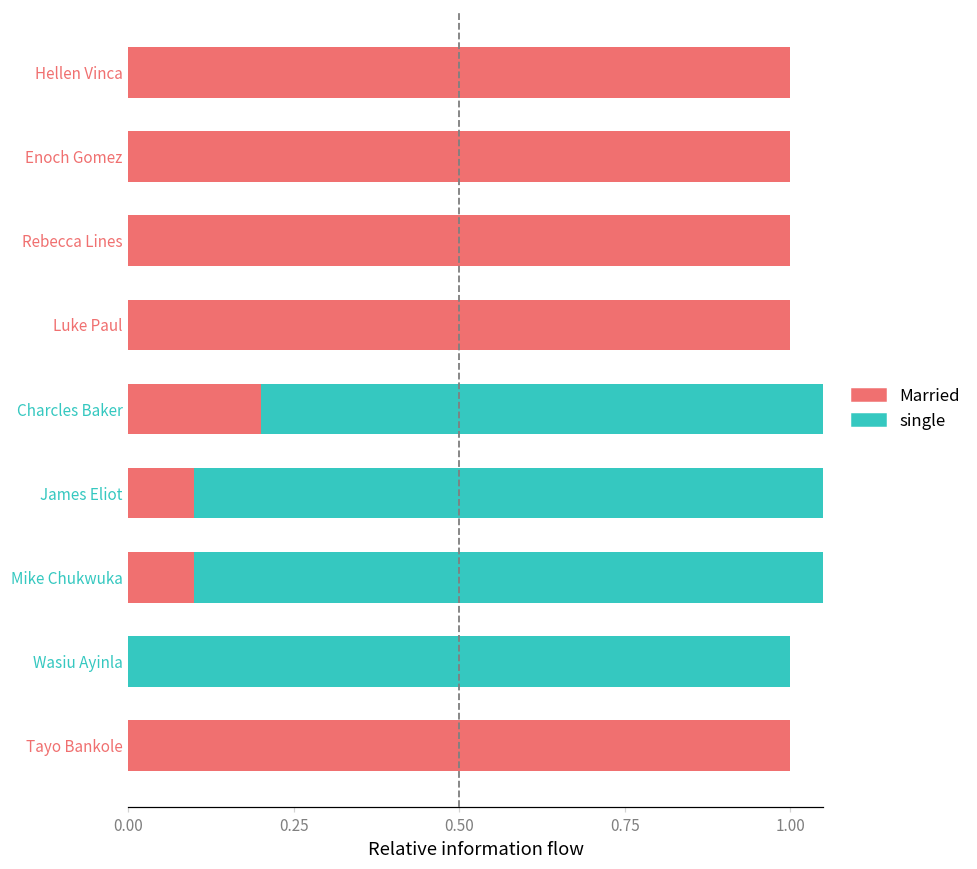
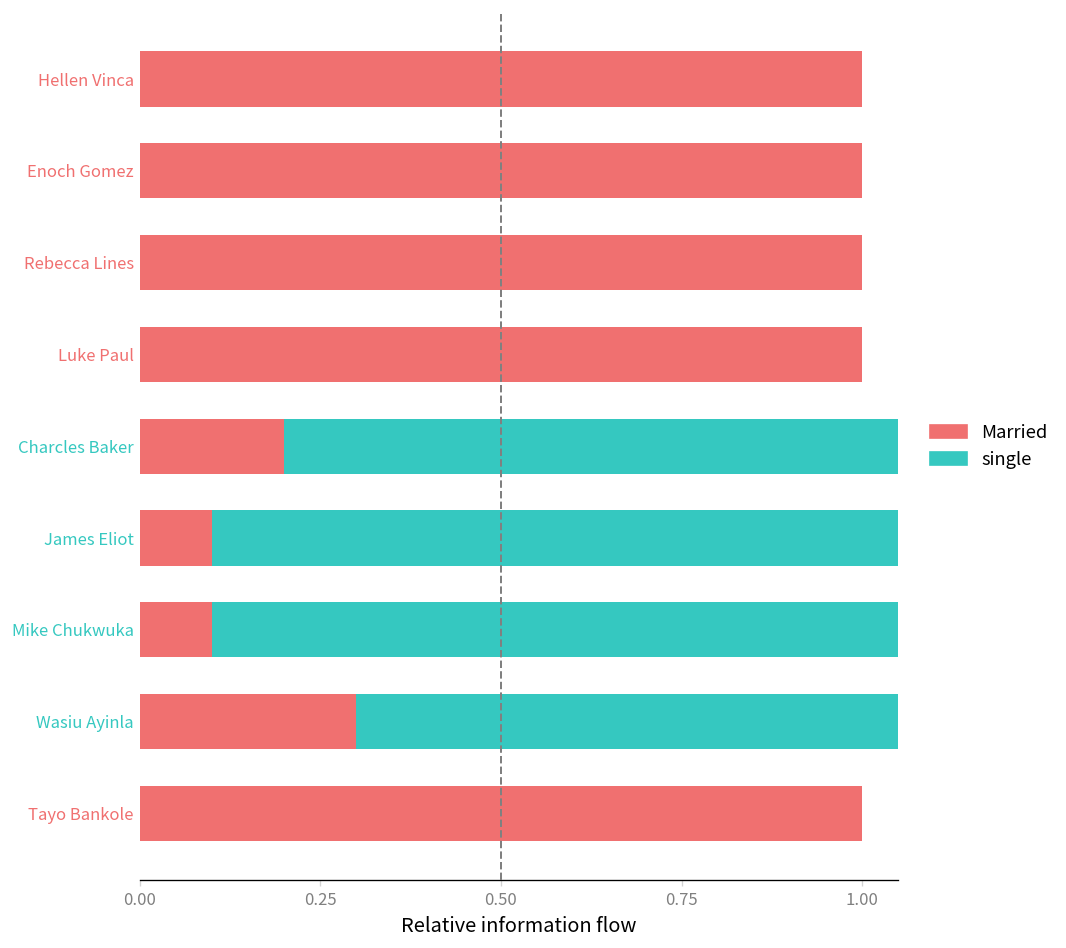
Married, Wasiu Ayinla: 0.0 -> 0.3
